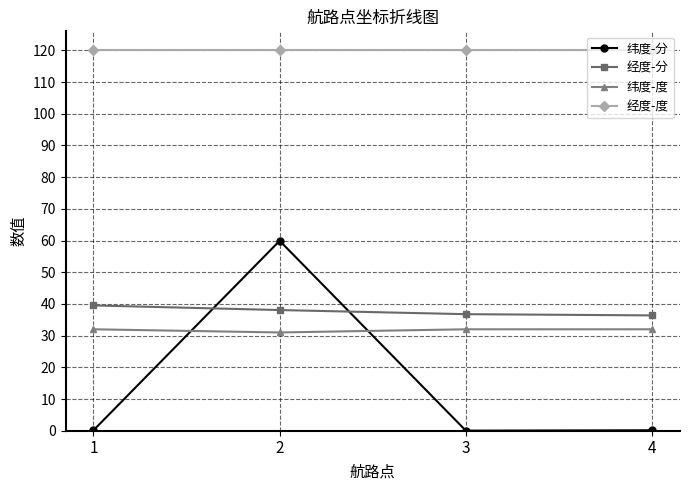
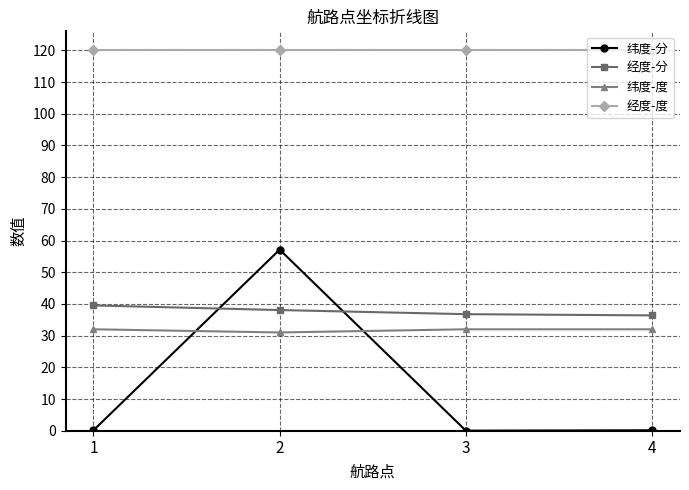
纬度-分, 2: 60 -> 57
